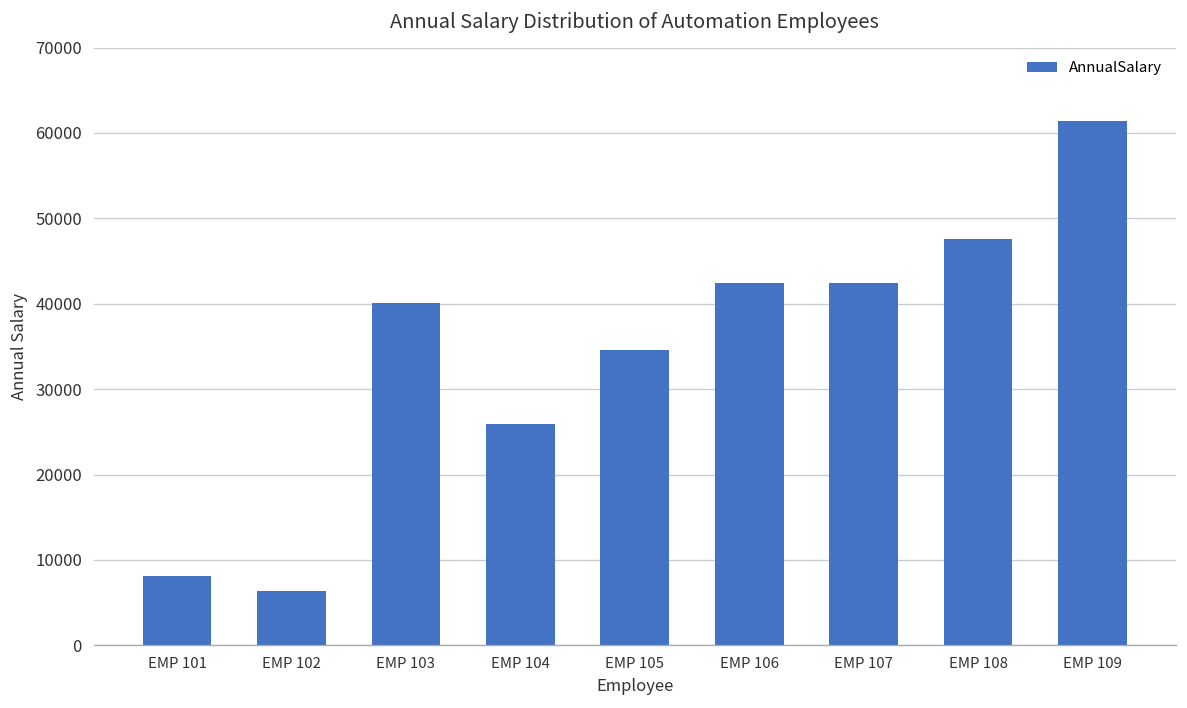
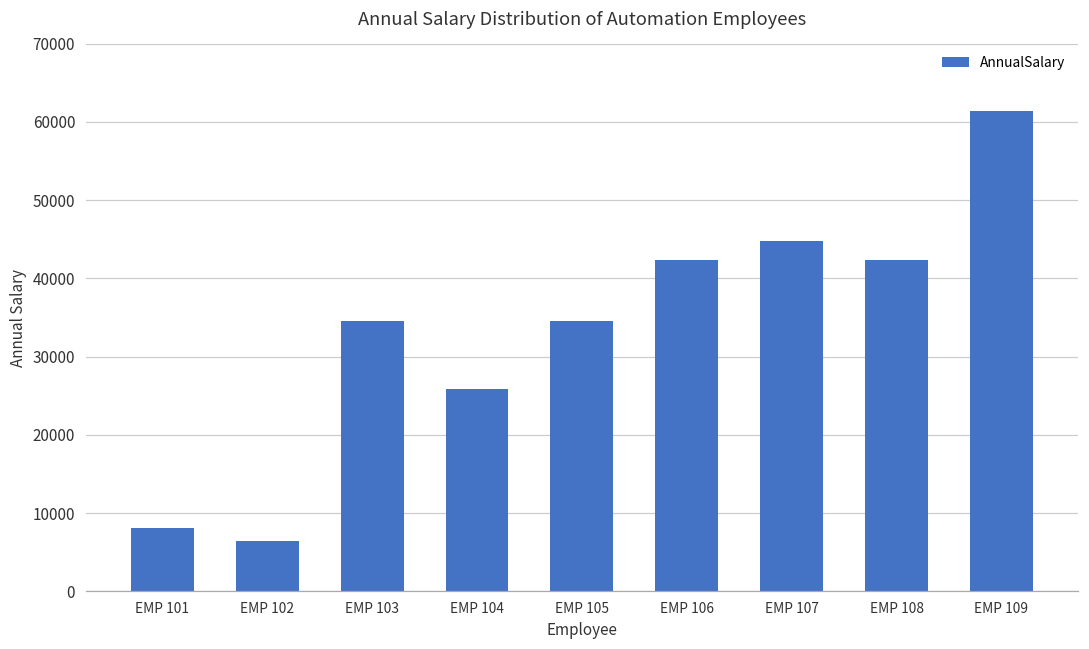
EMP 103: 40000 -> 35000
EMP 107: 42000 -> 45000
EMP 108: 48000 -> 42000
